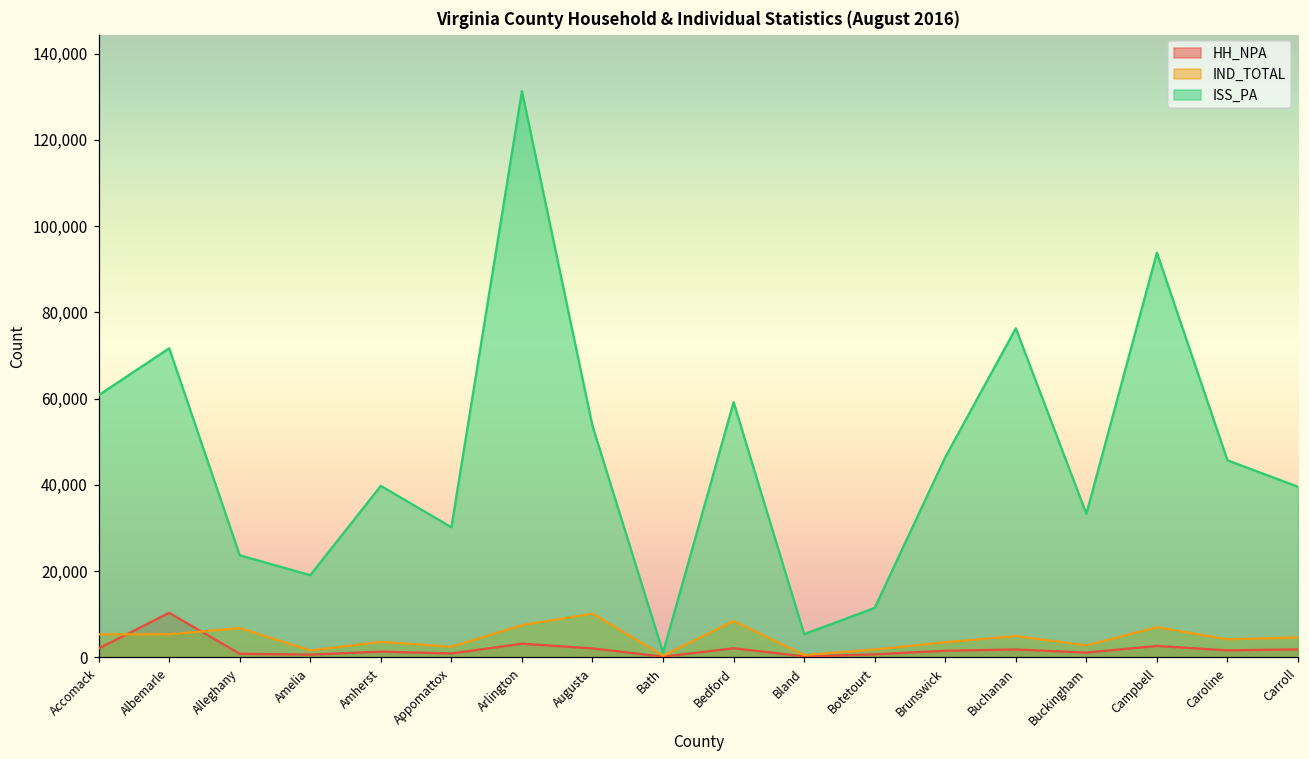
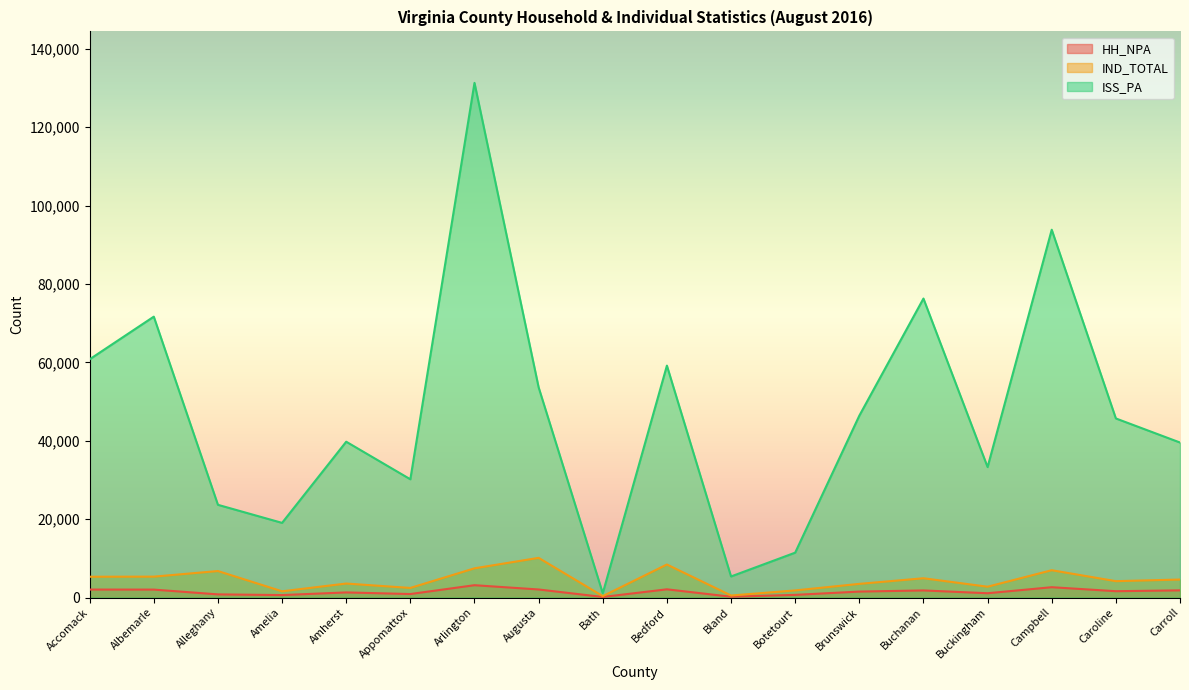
HH_NPA, Albemarle: 10,000 -> 2,000
